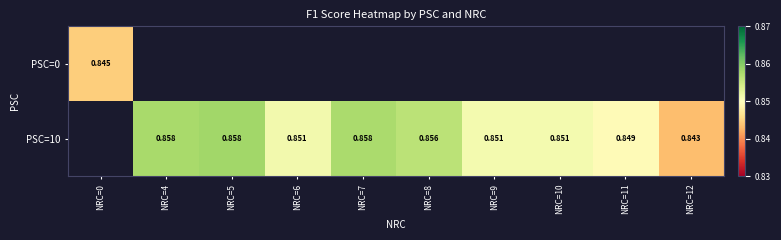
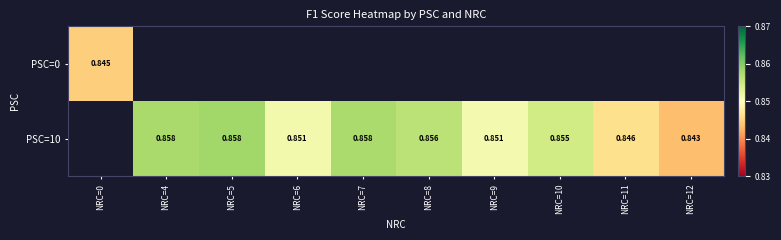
PSC=10, NRC=10: 0.851 -> 0.855
PSC=10, NRC=11: 0.849 -> 0.846
